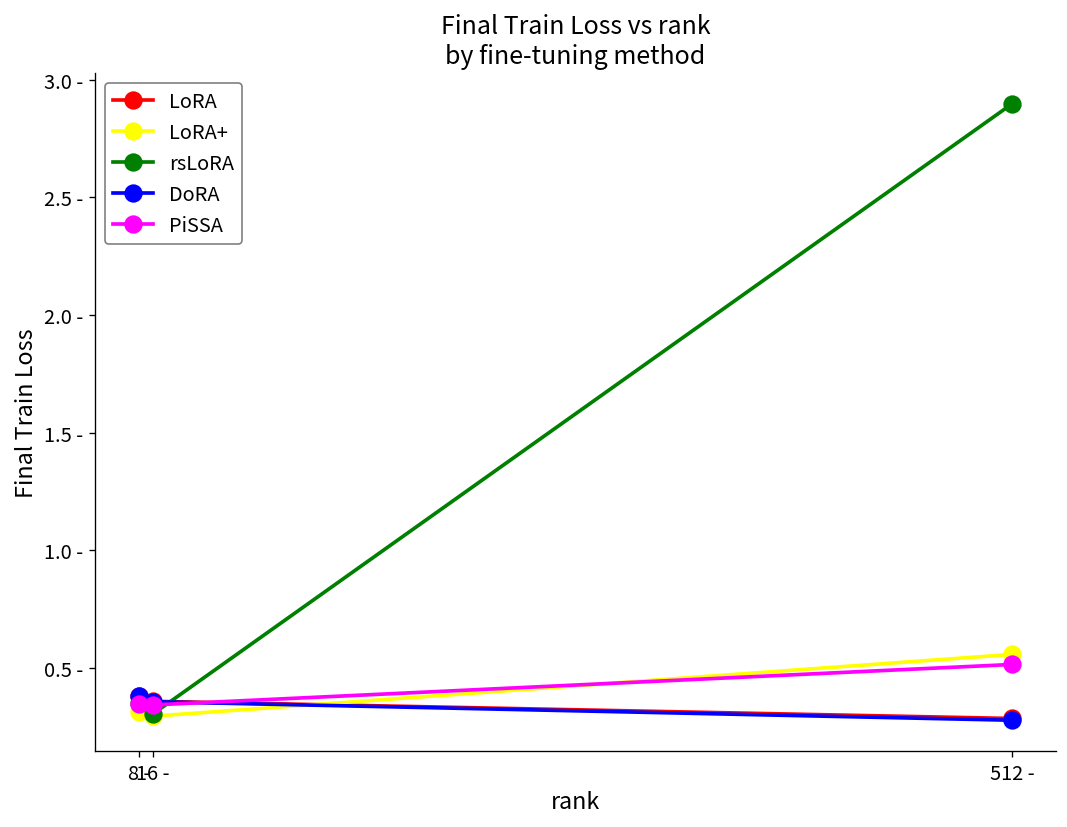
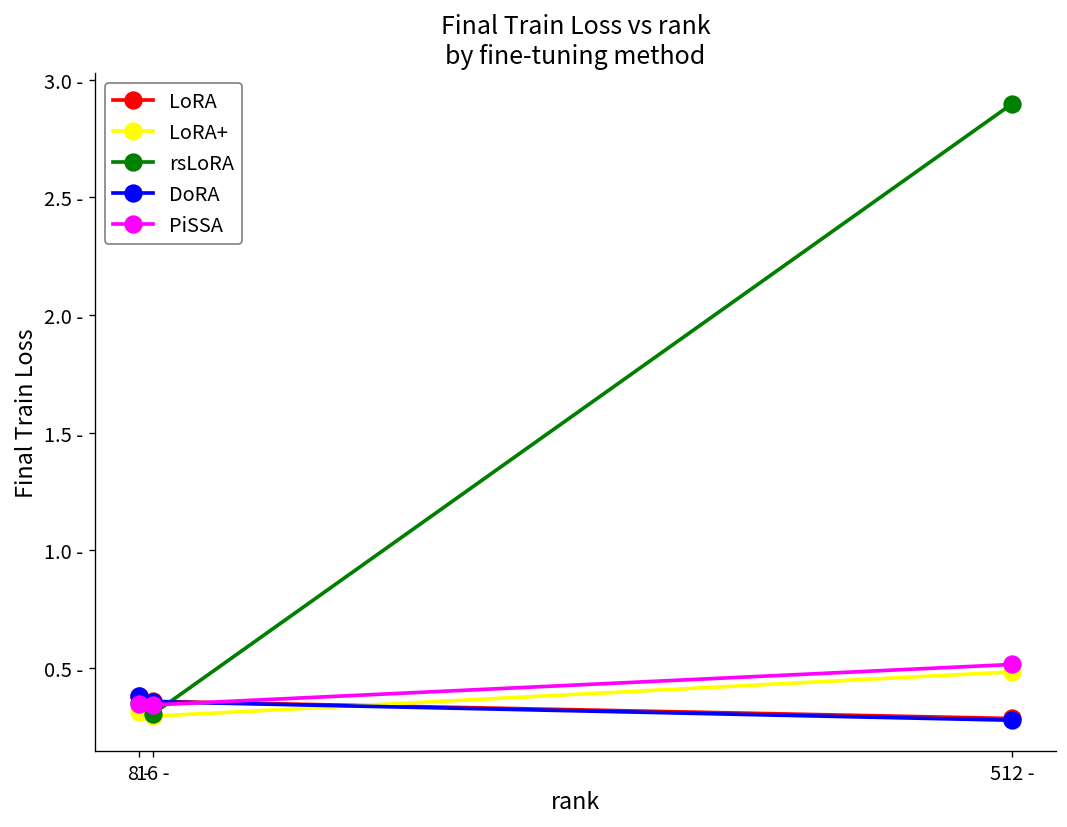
LoRA+, 512 -: 0.56 - -> 0.48 -
